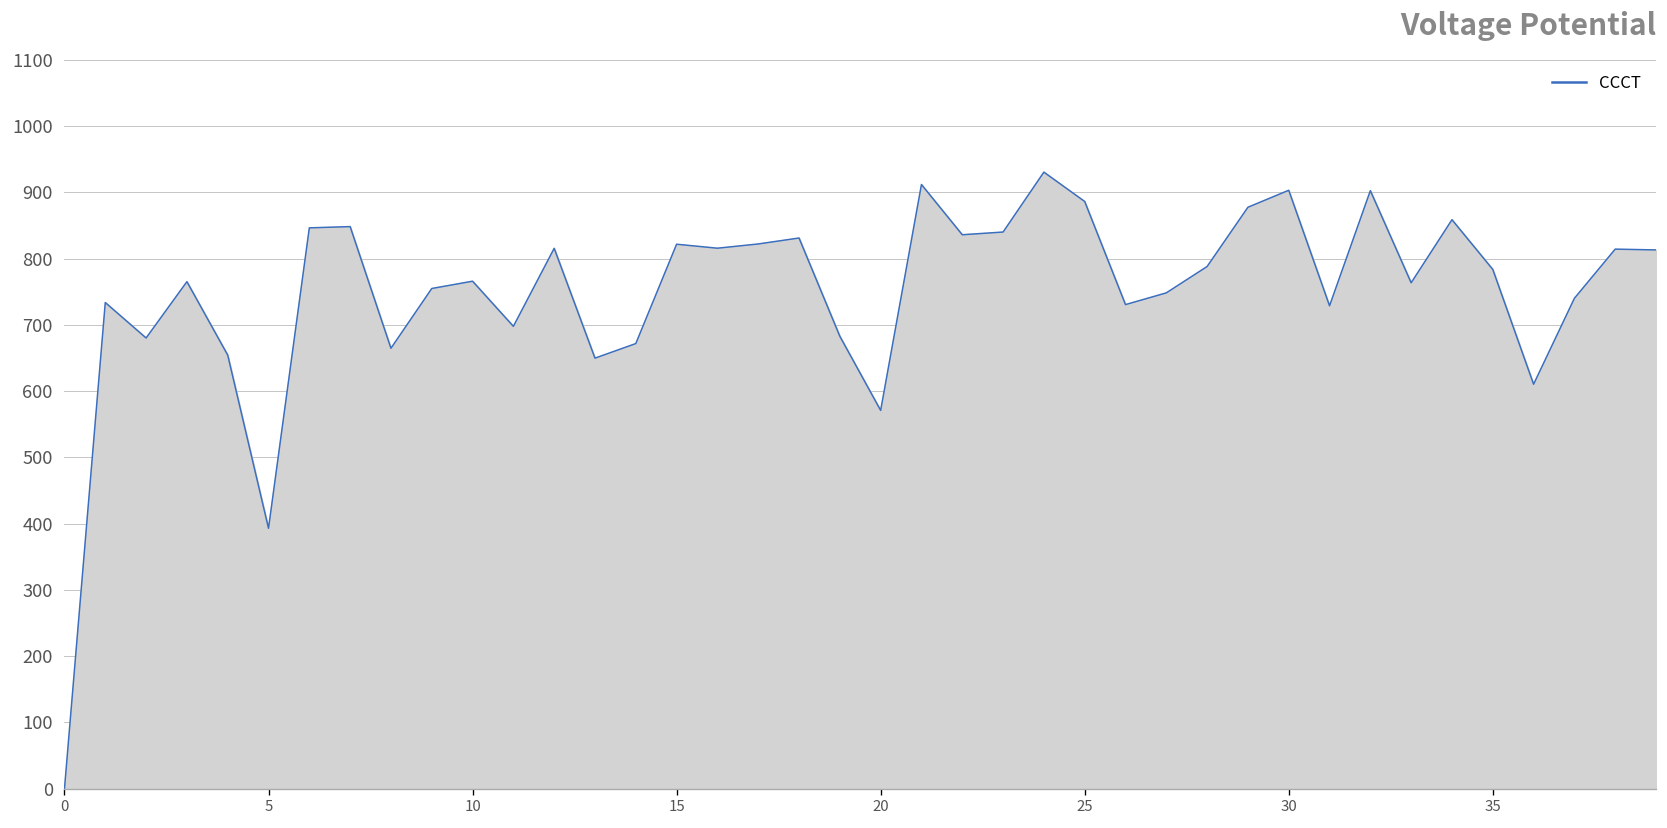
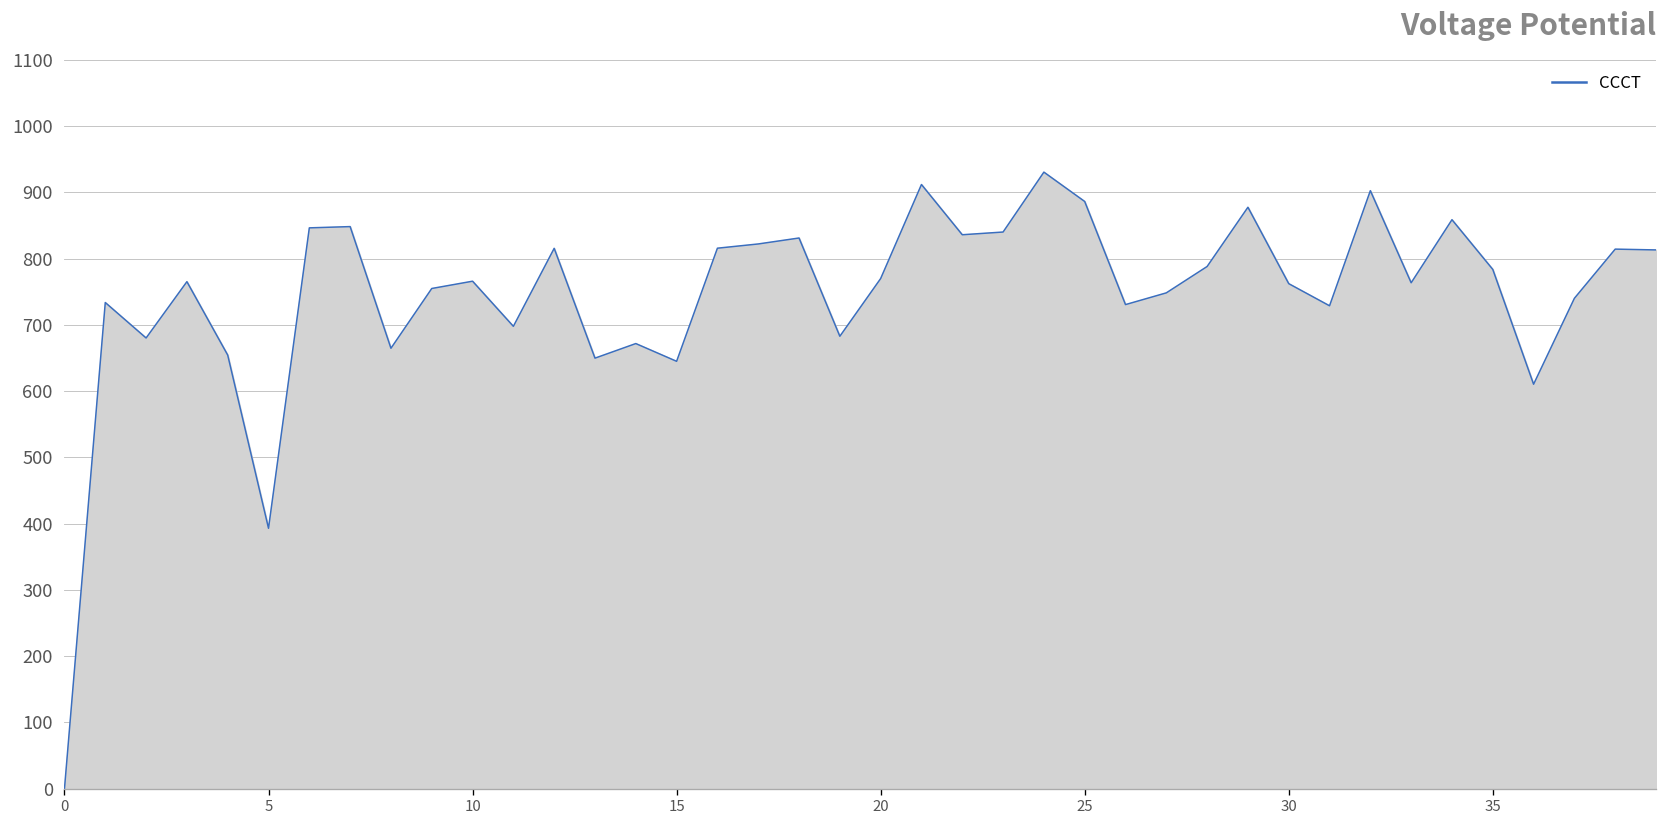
15: 820 -> 650
20: 570 -> 770
30: 900 -> 760
